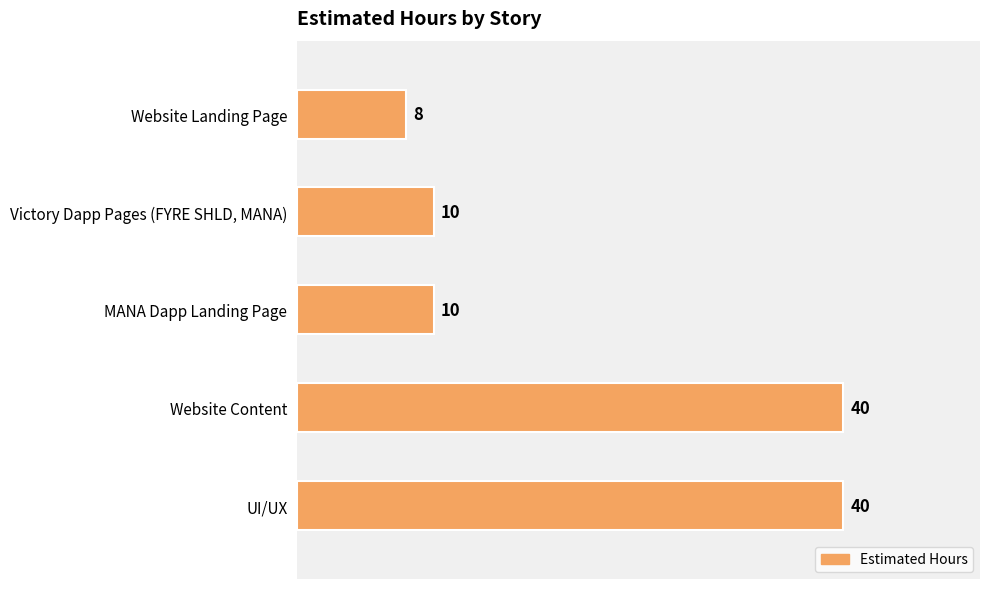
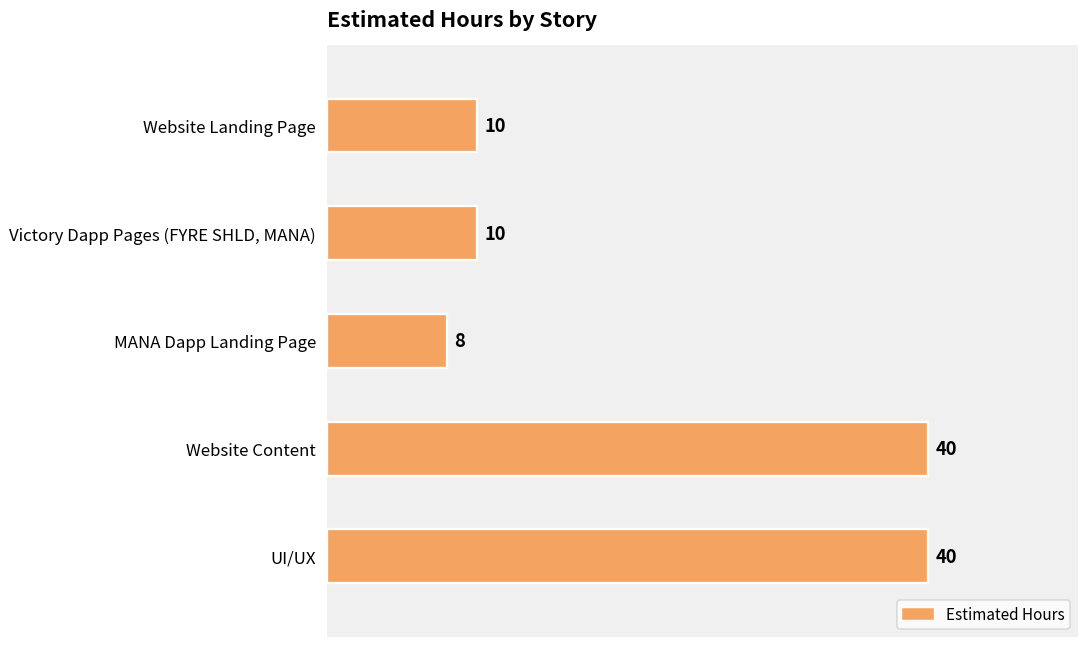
Website Landing Page: 8 -> 10
MANA Dapp Landing Page: 10 -> 8
